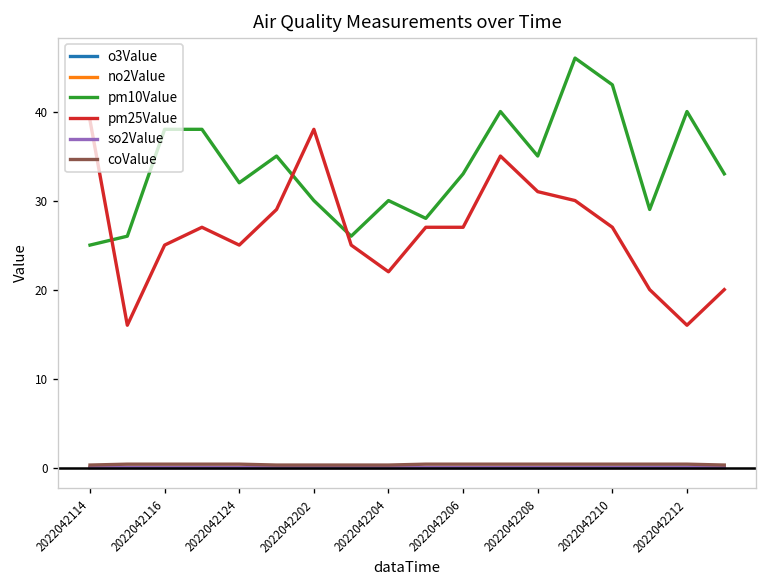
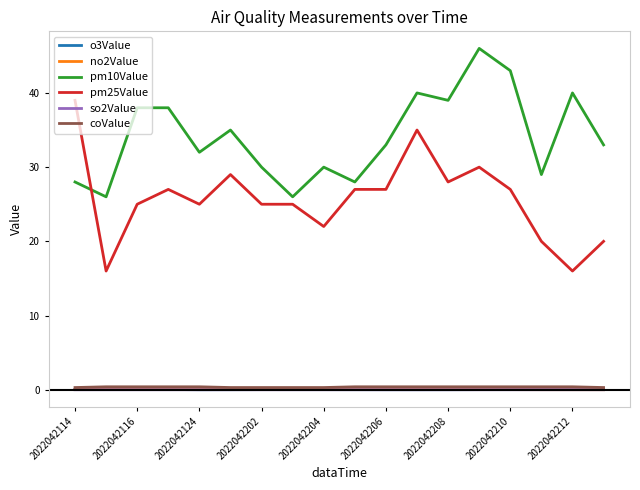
pm10Value, 2022042114: 25 -> 28
pm25Value, 2022042202: 38 -> 25
pm10Value, 2022042208: 35 -> 39
pm25Value, 2022042208: 31 -> 28
